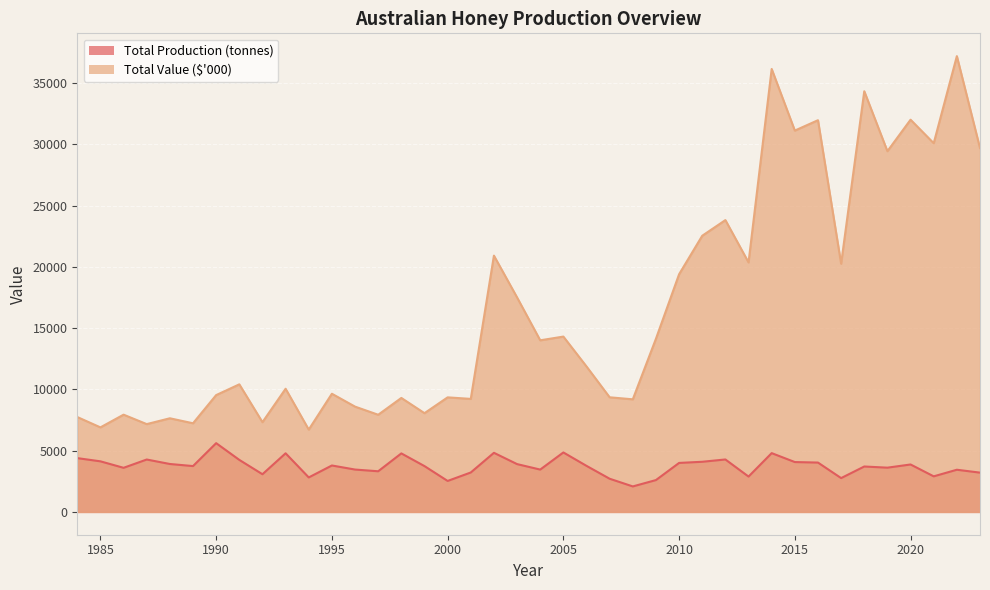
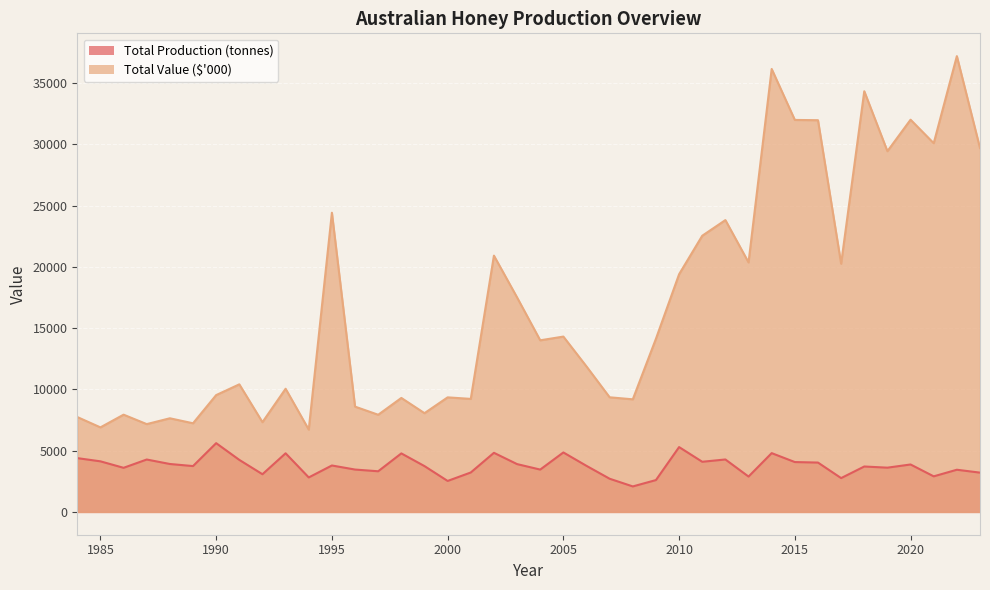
Total Value ($'000), 1995: 9600 -> 24400
Total Production (tonnes), 2010: 4000 -> 5300
Total Value ($'000), 2015: 31100 -> 32000
